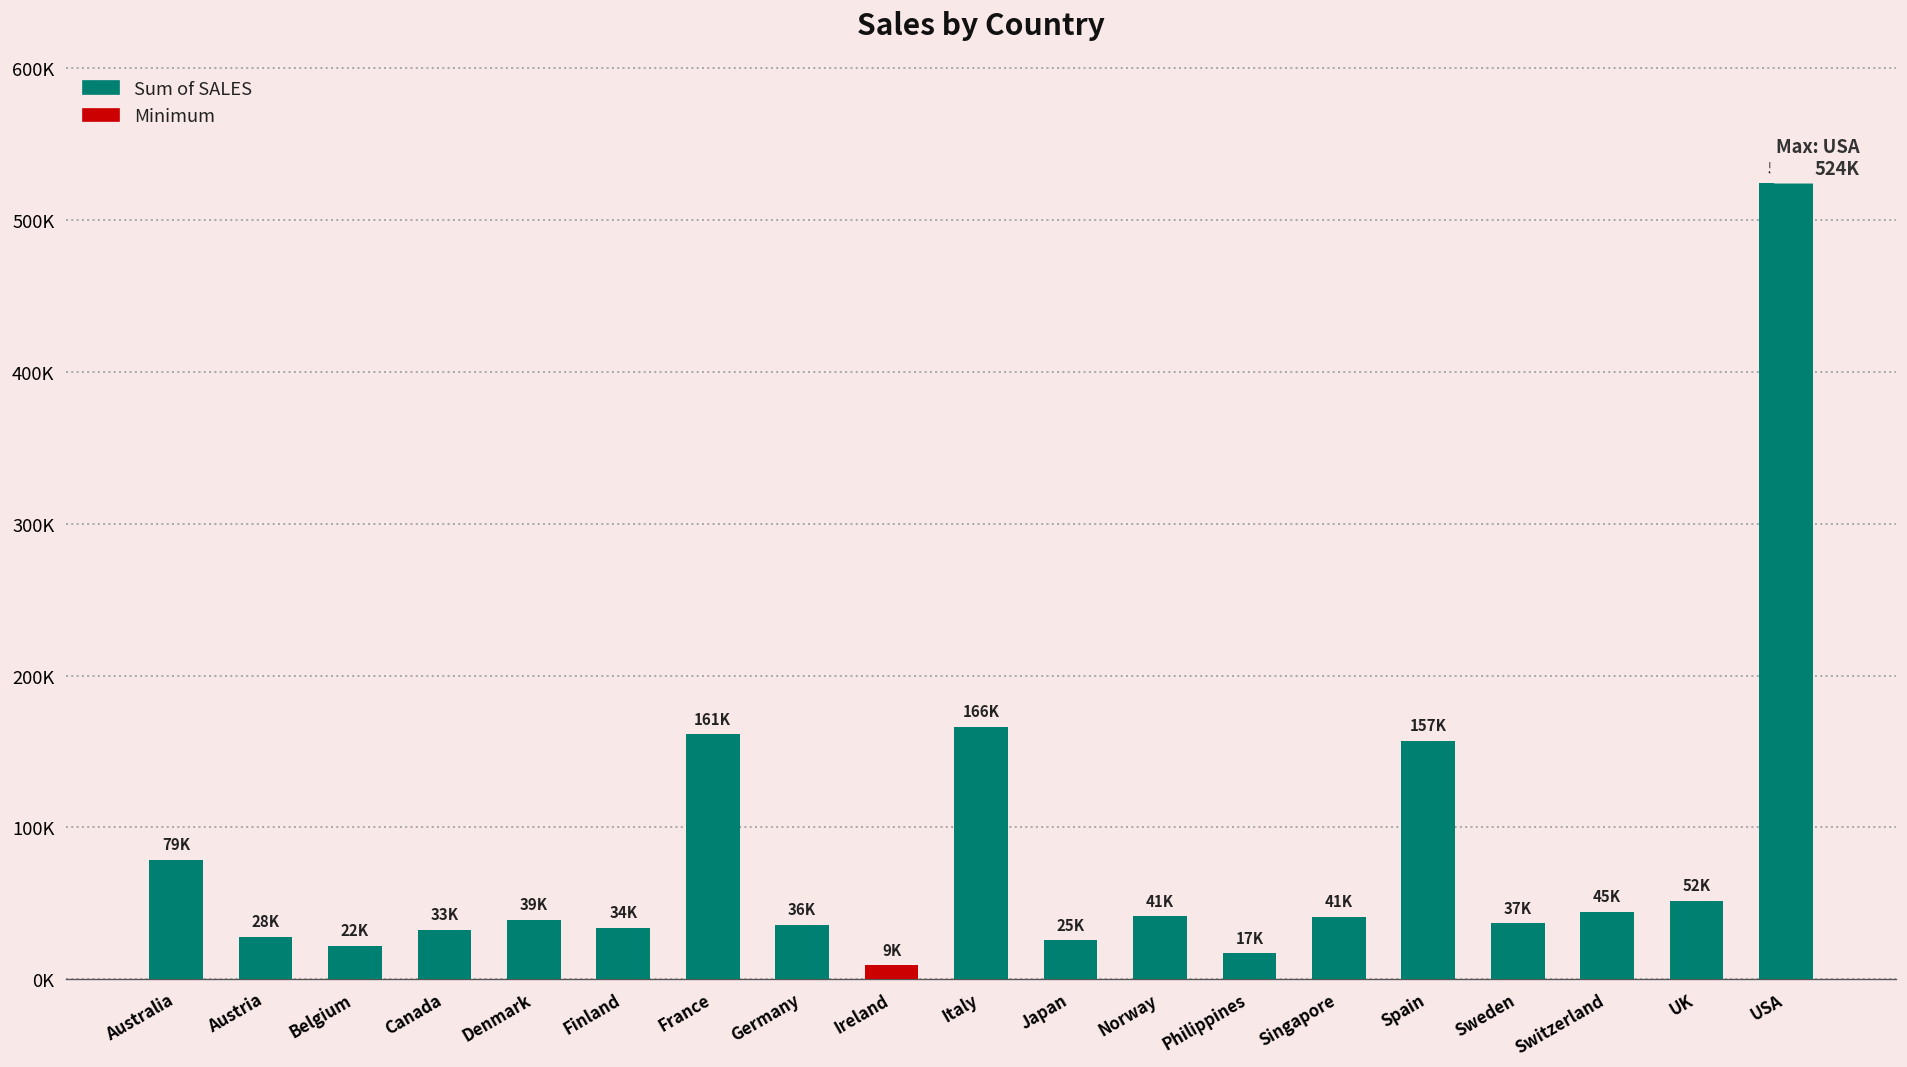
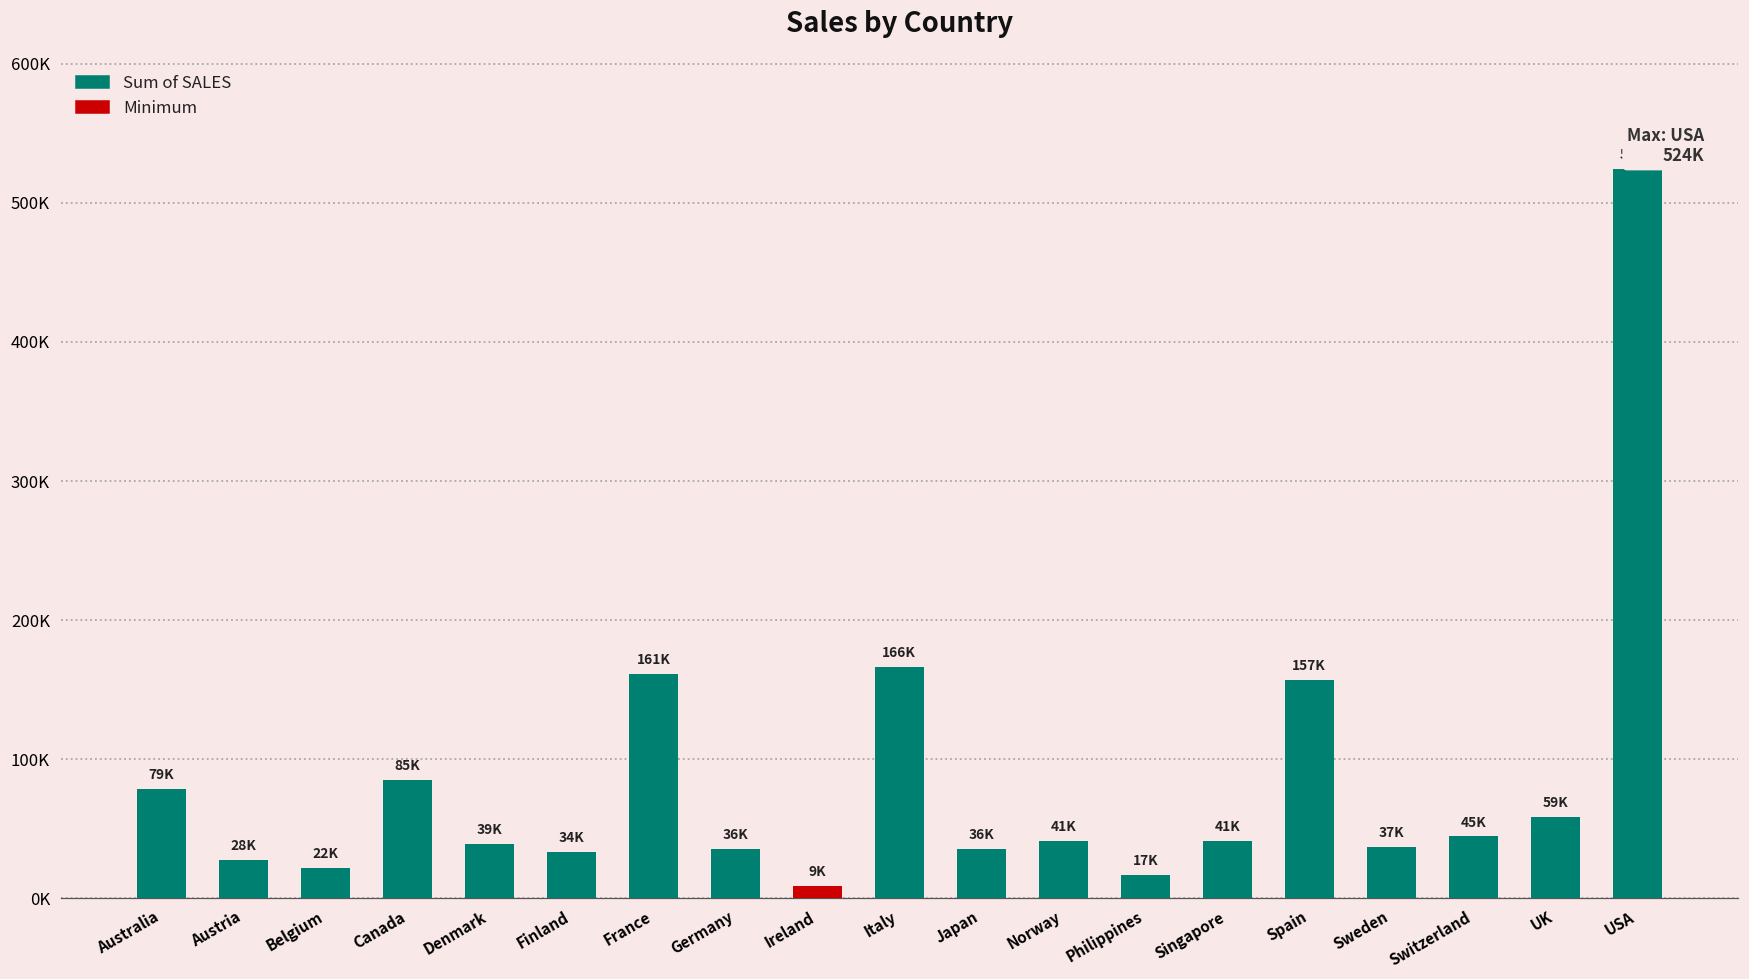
Canada: 33K -> 85K
Japan: 25K -> 36K
UK: 52K -> 59K
